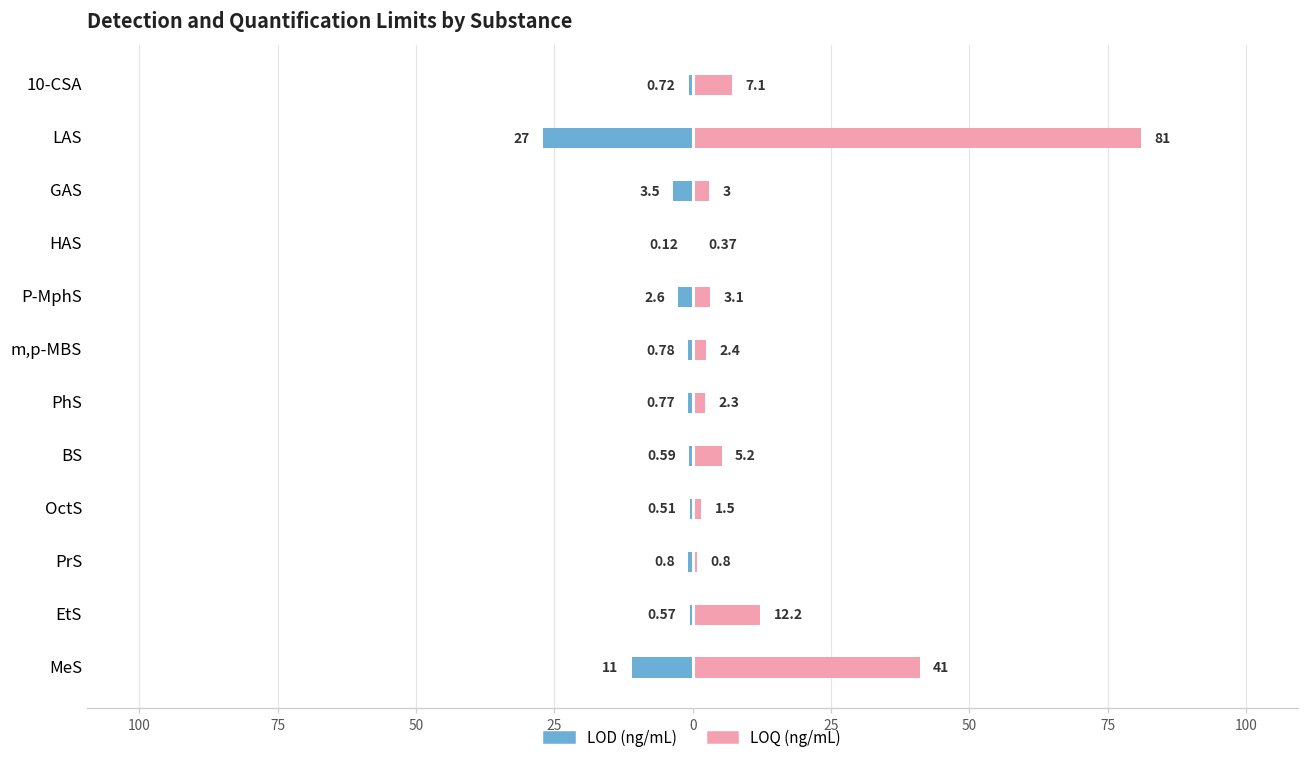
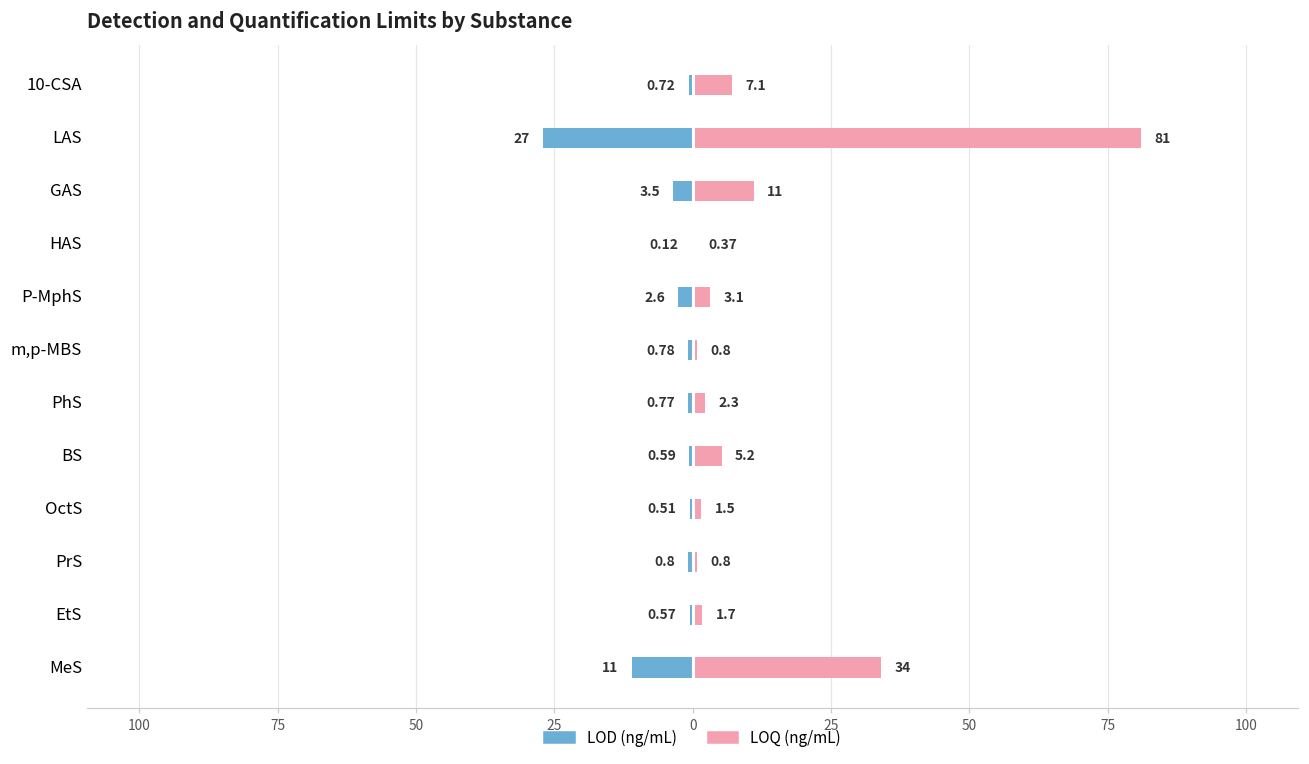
LOQ (ng/mL), GAS: 3 -> 11
LOQ (ng/mL), m,p-MBS: 2.4 -> 0.8
LOQ (ng/mL), EtS: 12.2 -> 1.7
LOQ (ng/mL), MeS: 41 -> 34
